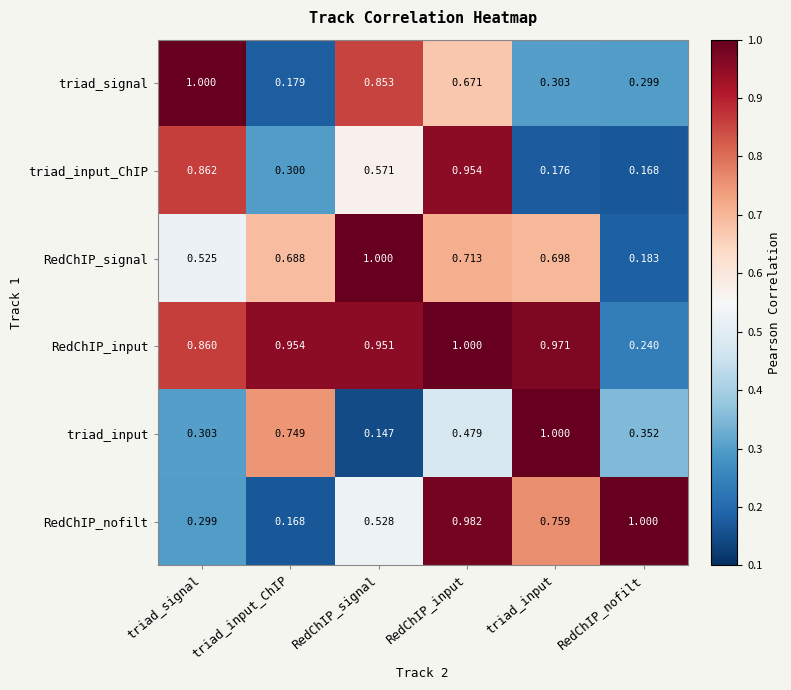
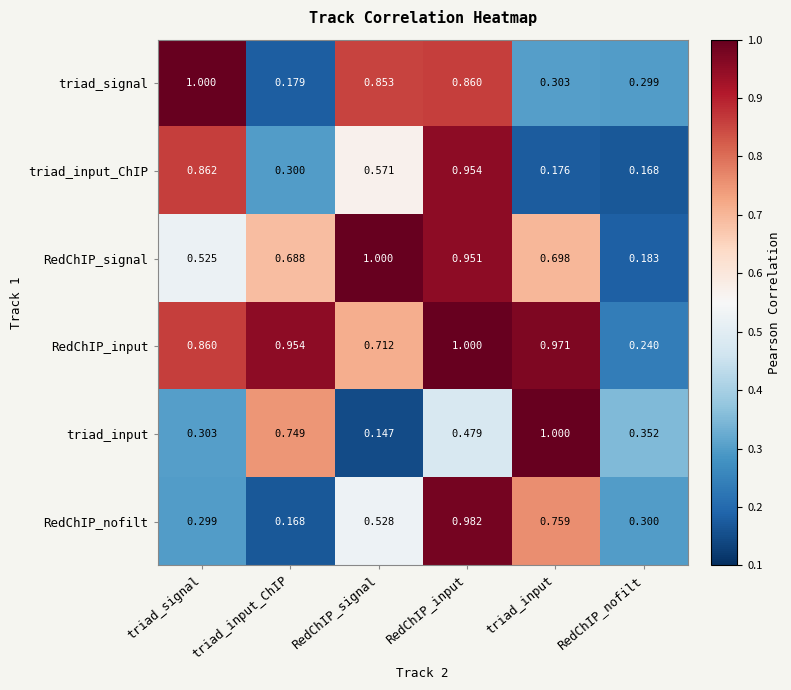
triad_signal, RedChIP_input: 0.671 -> 0.860
RedChIP_signal, RedChIP_input: 0.713 -> 0.951
RedChIP_input, RedChIP_signal: 0.951 -> 0.712
RedChIP_nofilt, RedChIP_nofilt: 1.000 -> 0.300
